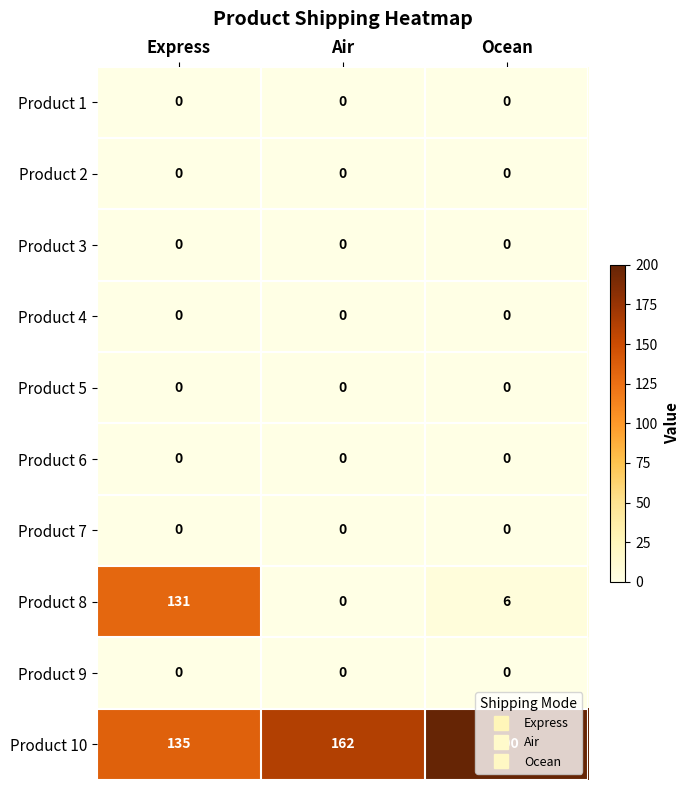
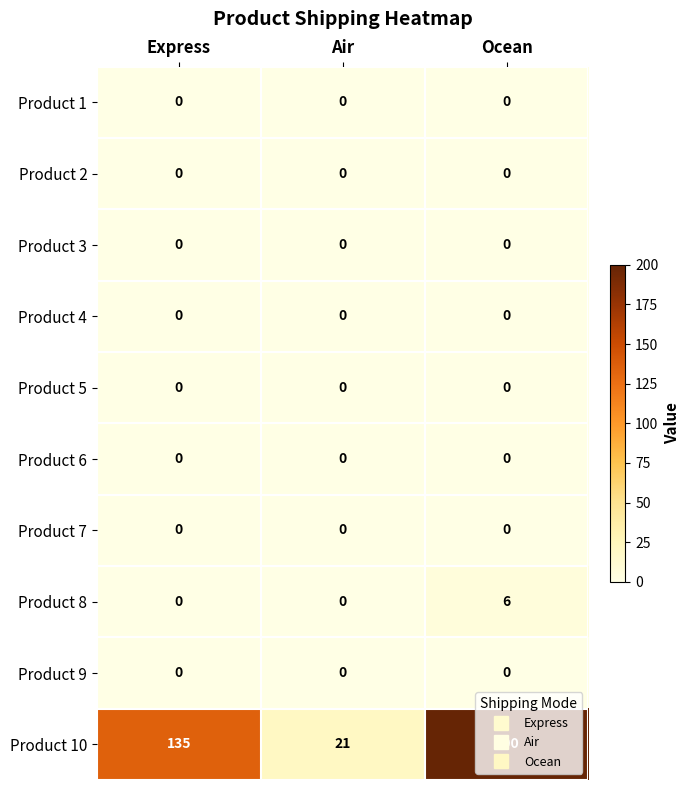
Product 8, Express: 131 -> 0
Product 10, Air: 162 -> 21
